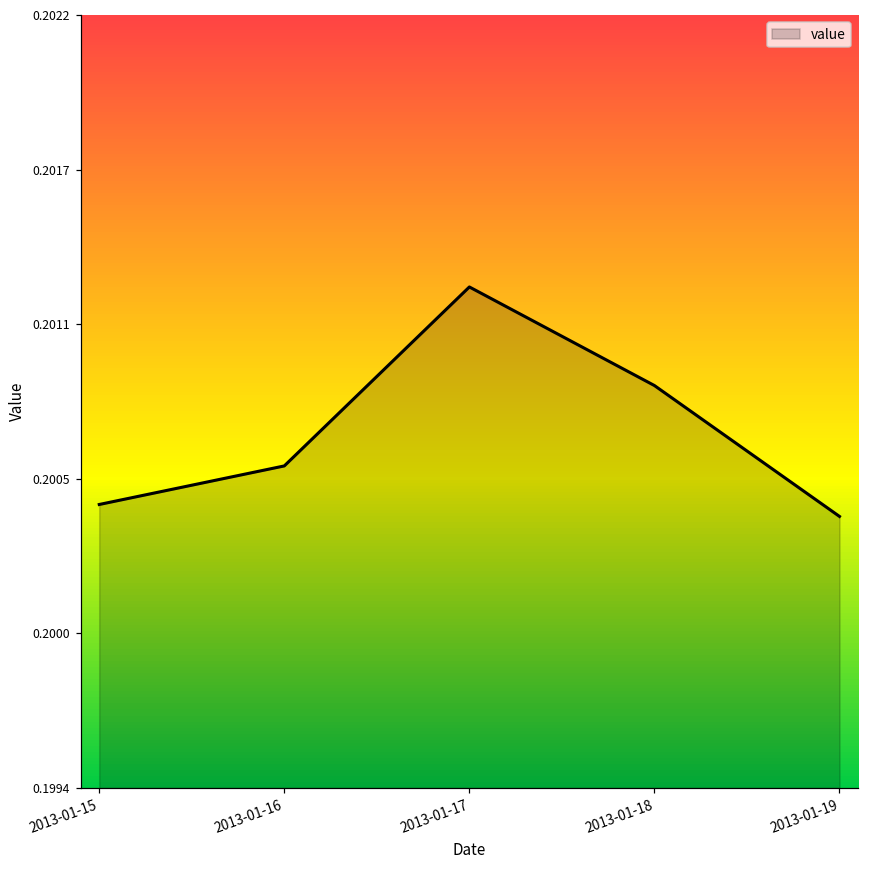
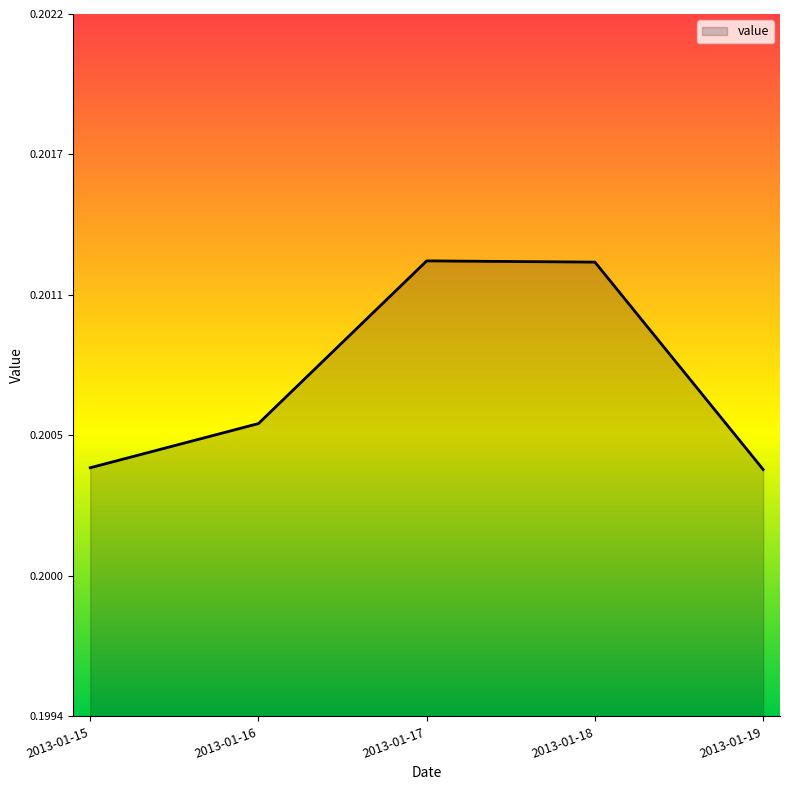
2013-01-15: 0.20043 -> 0.20040
2013-01-18: 0.20087 -> 0.20123
